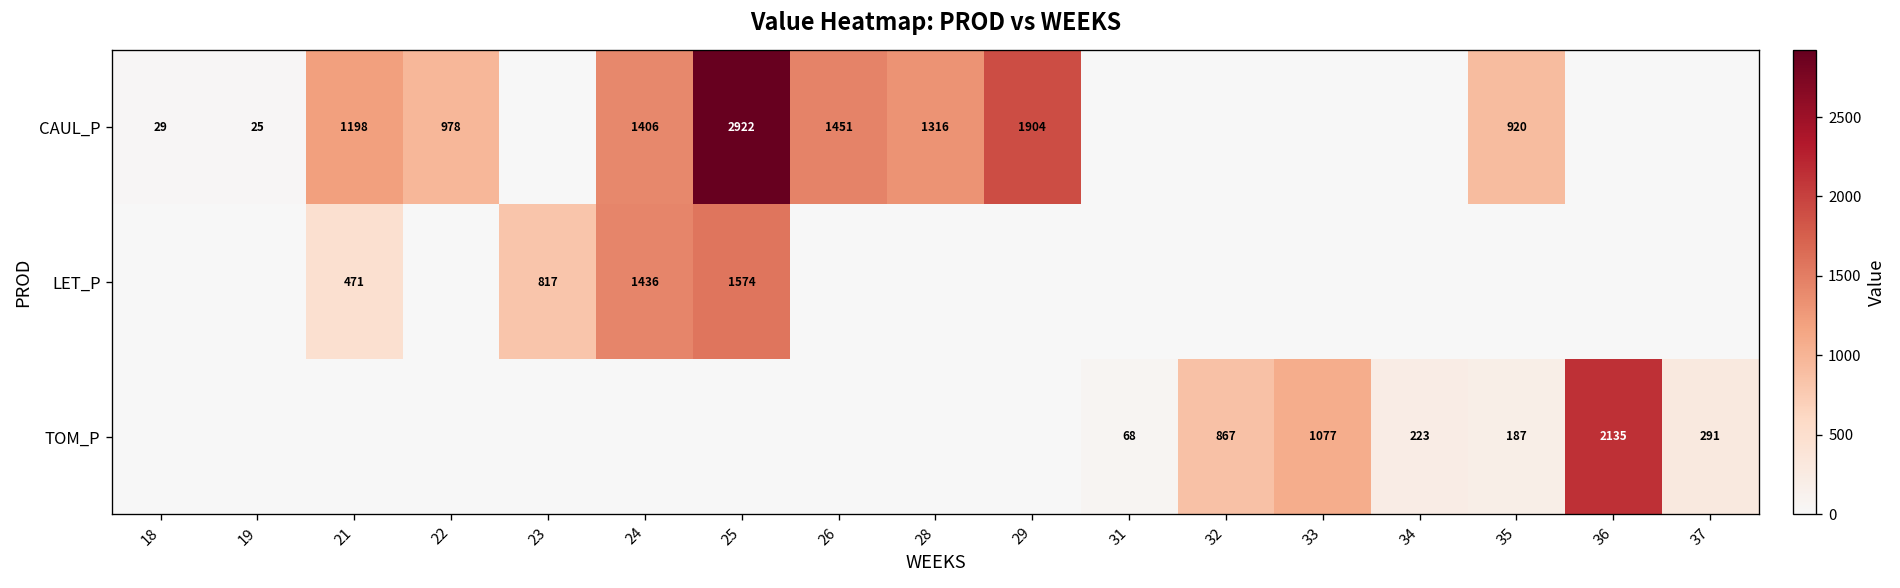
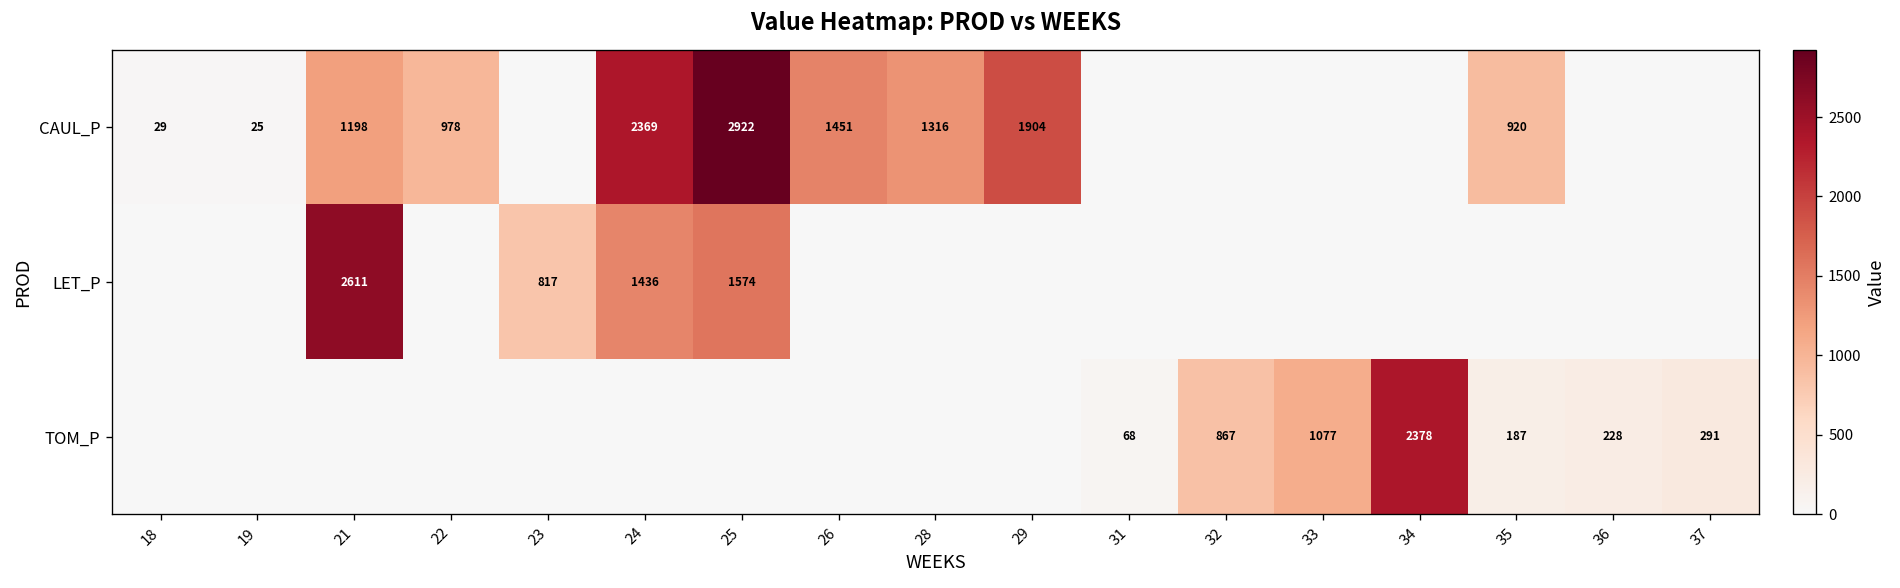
CAUL_P, 24: 1406 -> 2369
LET_P, 21: 471 -> 2611
TOM_P, 34: 223 -> 2378
TOM_P, 36: 2135 -> 228
